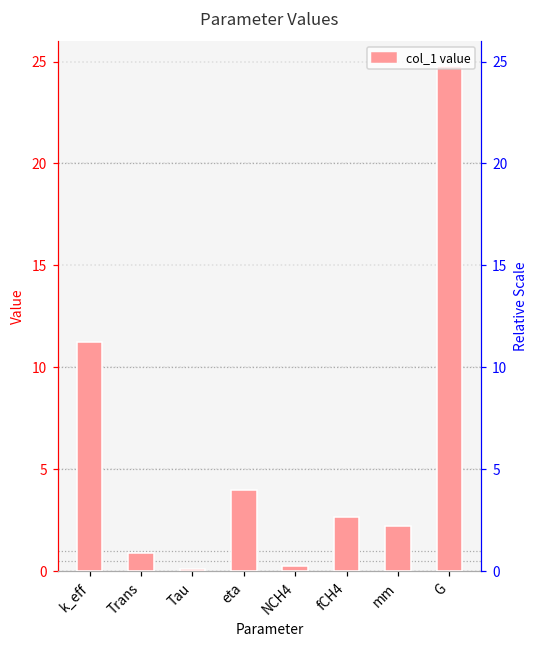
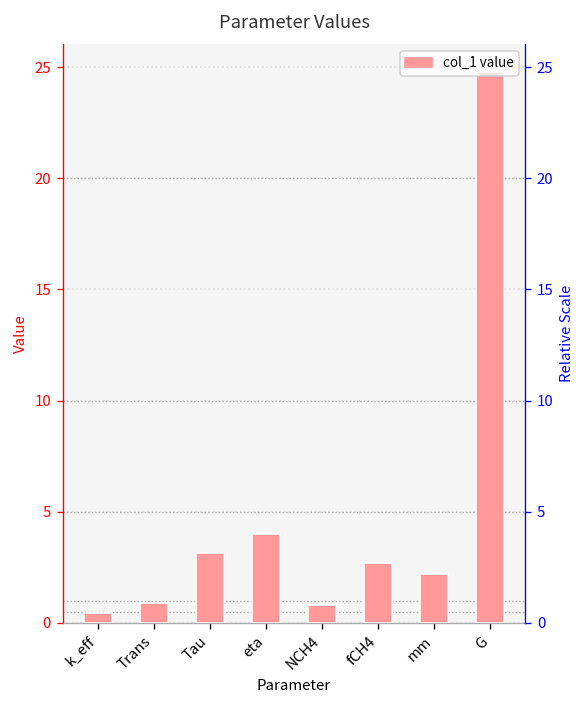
k_eff: 11.2 -> 0.4
Tau: 0.1 -> 3.1
NCH4: 0.3 -> 0.8
